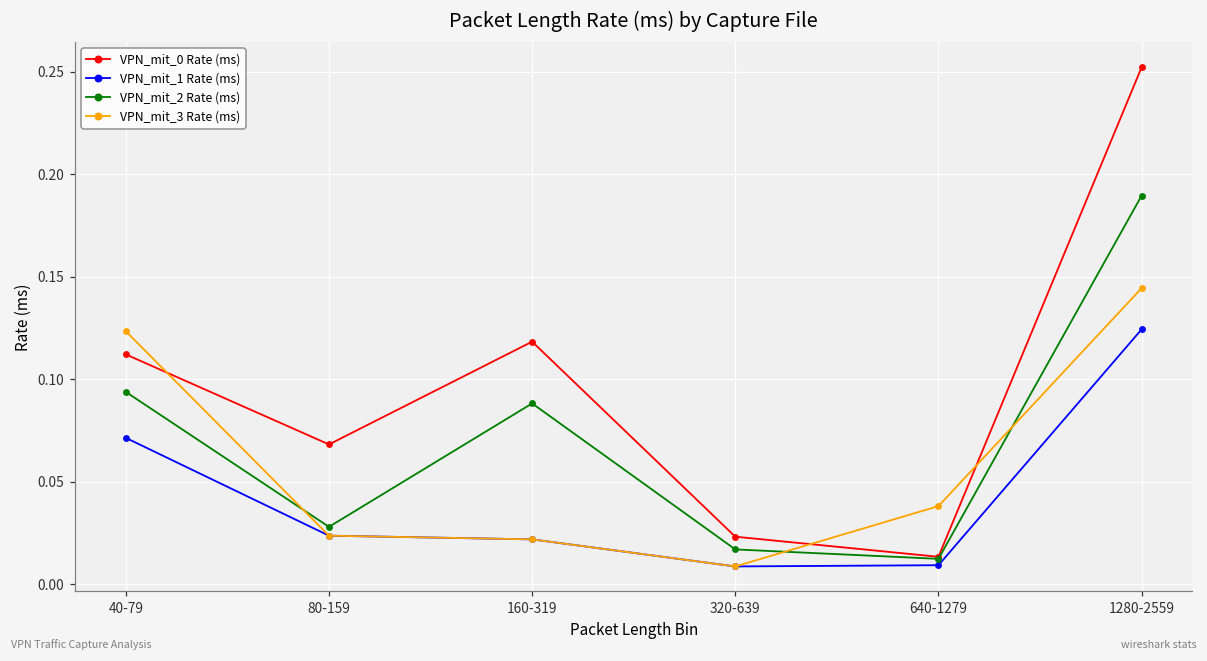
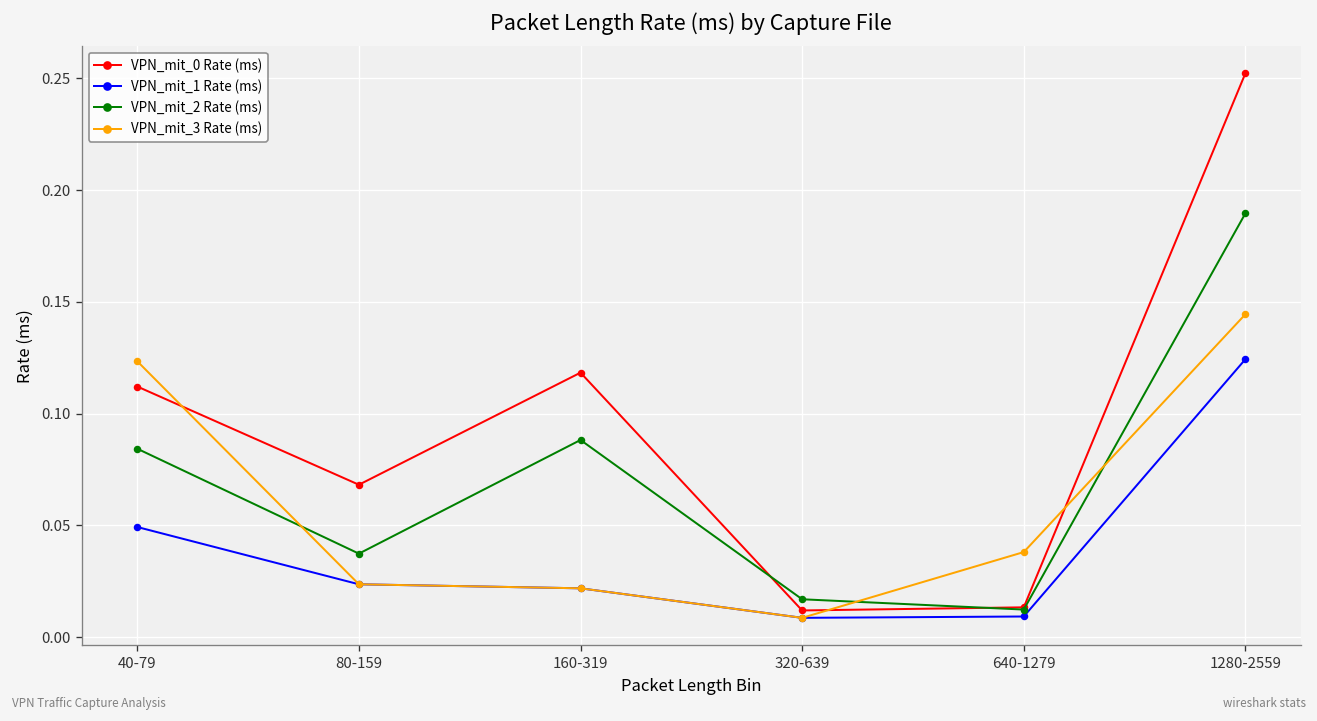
VPN_mit_1 Rate (ms), 40-79: 0.071 -> 0.049
VPN_mit_2 Rate (ms), 40-79: 0.094 -> 0.084
VPN_mit_2 Rate (ms), 80-159: 0.028 -> 0.037
VPN_mit_0 Rate (ms), 320-639: 0.023 -> 0.012
